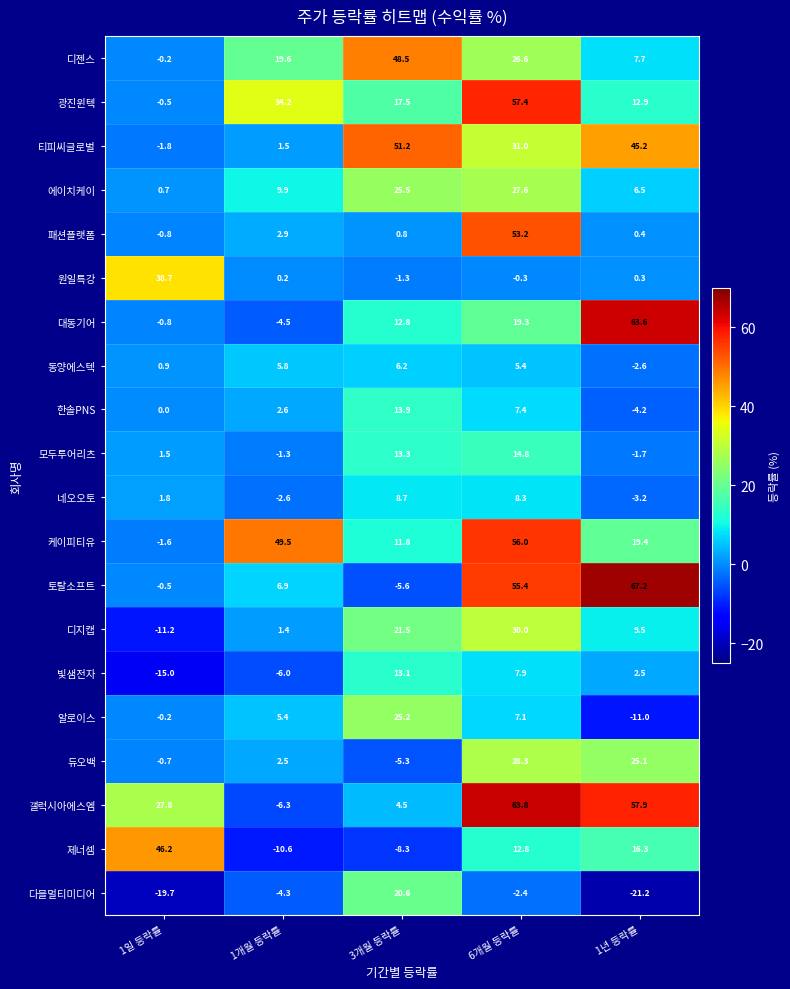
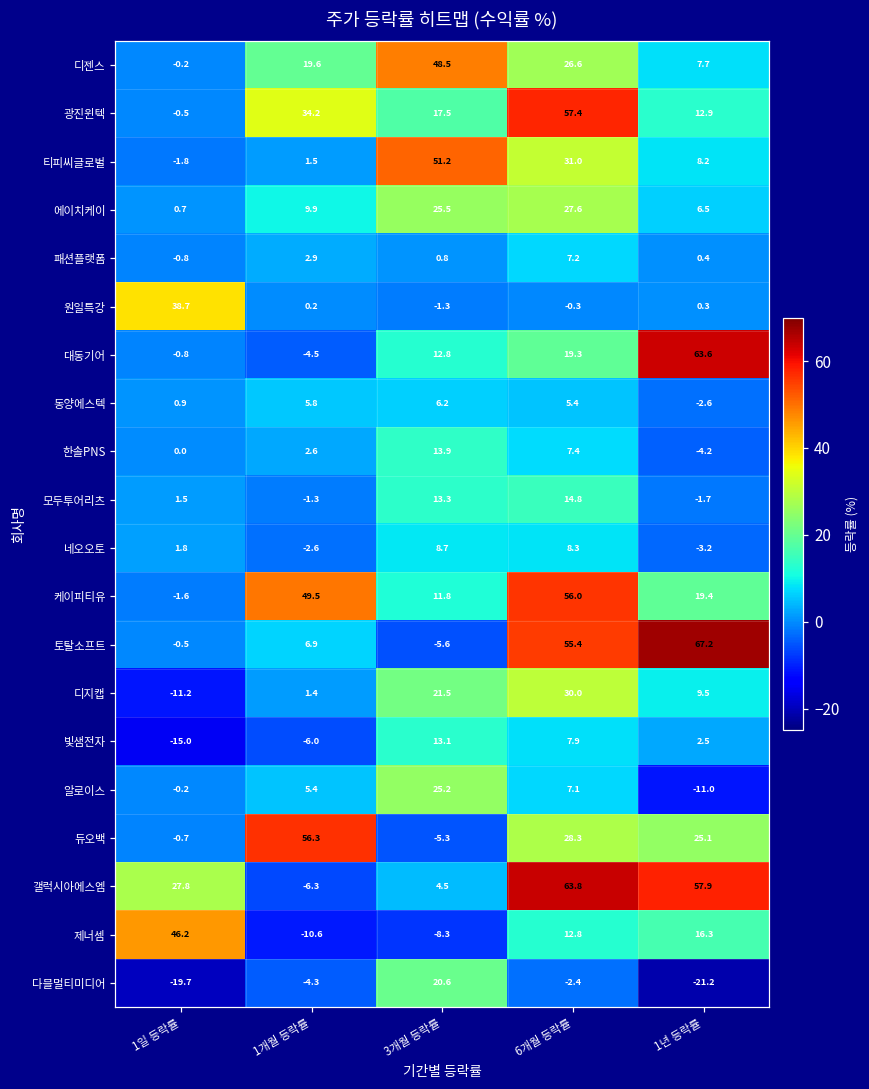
티피씨글로벌, 1년 등락률: 45.2 -> 8.2
패션플랫폼, 6개월 등락률: 53.2 -> 7.2
듀오백, 1개월 등락률: 2.5 -> 56.3
